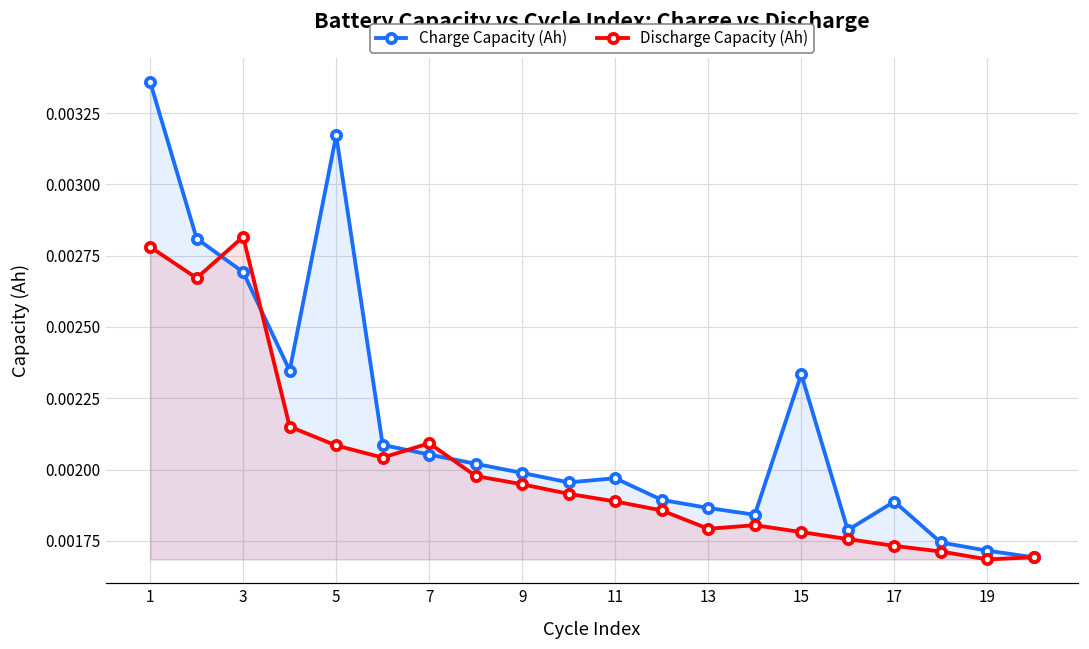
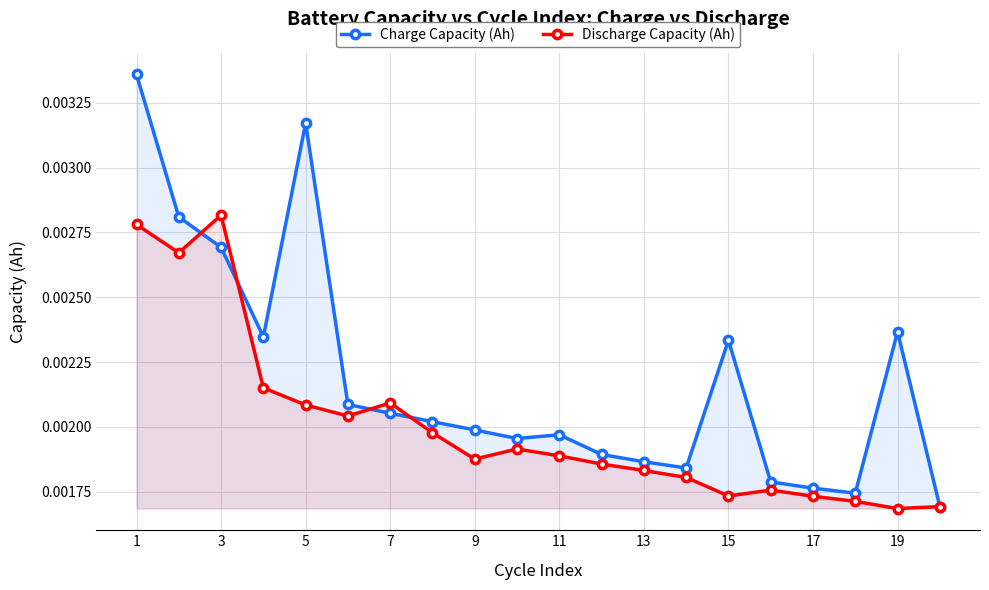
Discharge Capacity (Ah), 9: 0.00195 -> 0.00188
Discharge Capacity (Ah), 13: 0.00179 -> 0.00183
Discharge Capacity (Ah), 15: 0.00178 -> 0.00173
Charge Capacity (Ah), 17: 0.00189 -> 0.00176
Charge Capacity (Ah), 19: 0.00172 -> 0.00237
